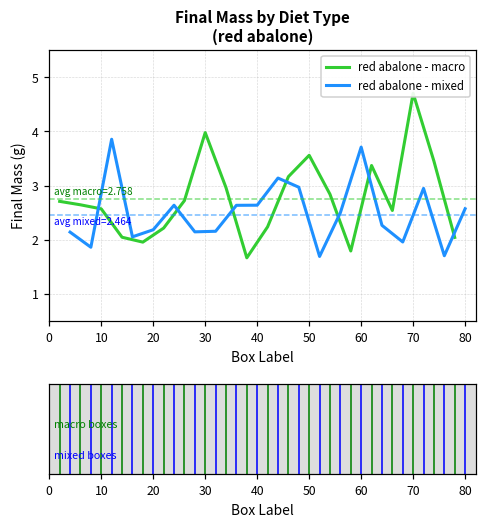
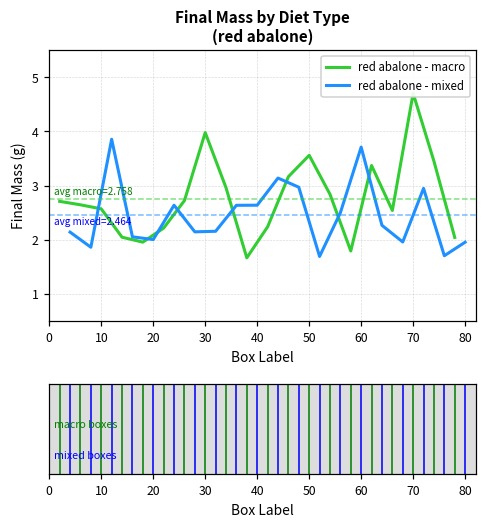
red abalone - mixed, 20: 2.2 -> 2.0
red abalone - mixed, 80: 2.6 -> 2.0
